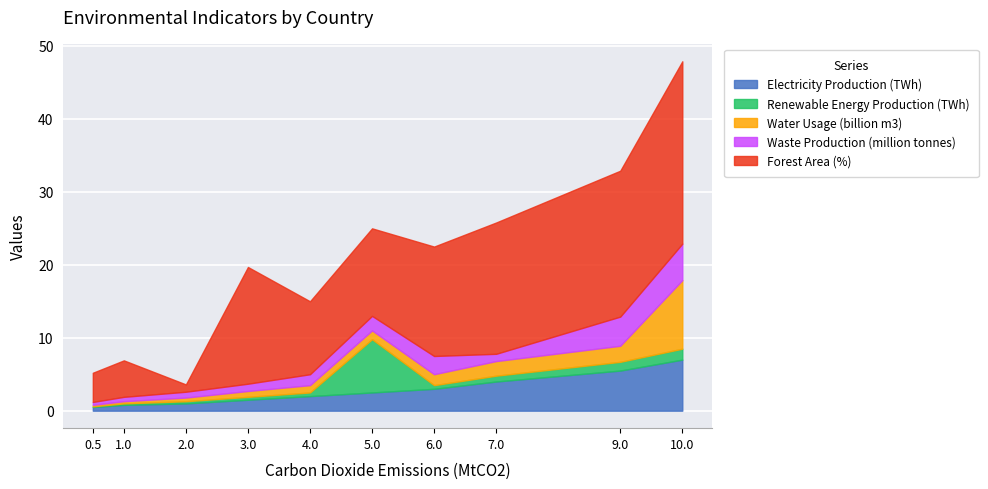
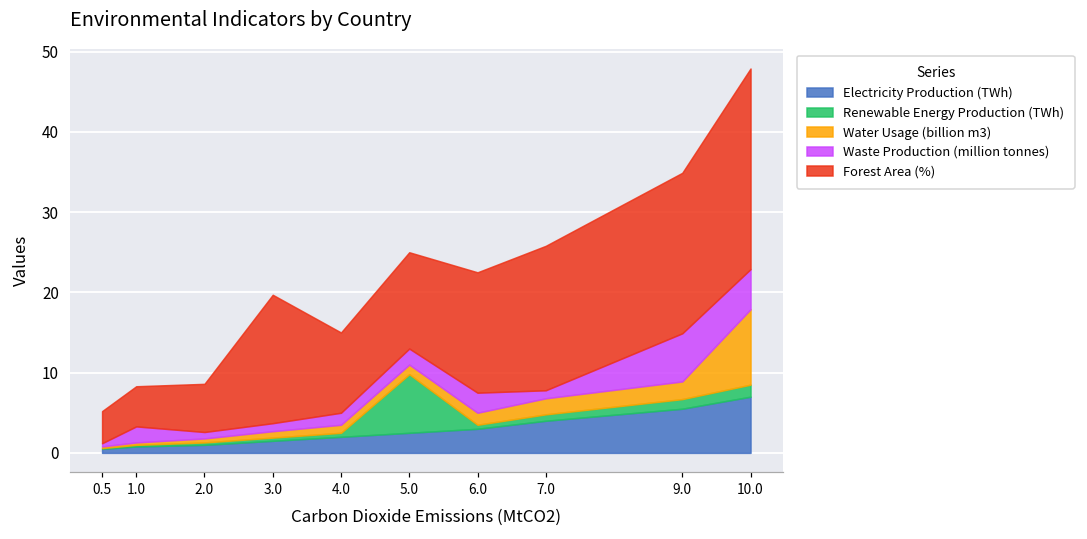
Waste Production (million tonnes), 1.0: 1 -> 2
Forest Area (%), 2.0: 1 -> 6
Waste Production (million tonnes), 9.0: 4 -> 6
